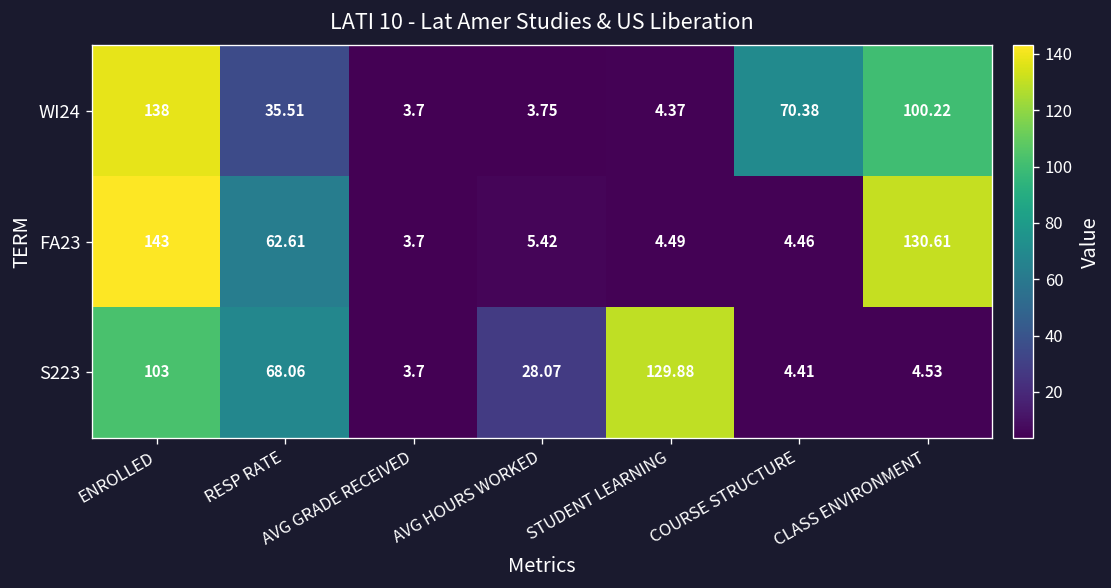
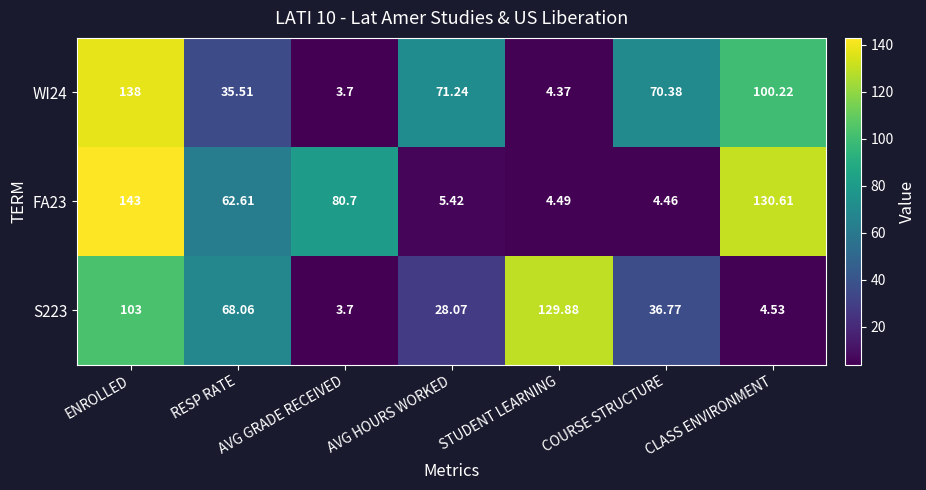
WI24, AVG HOURS WORKED: 3.75 -> 71.24
FA23, AVG GRADE RECEIVED: 3.7 -> 80.7
S223, COURSE STRUCTURE: 4.41 -> 36.77
